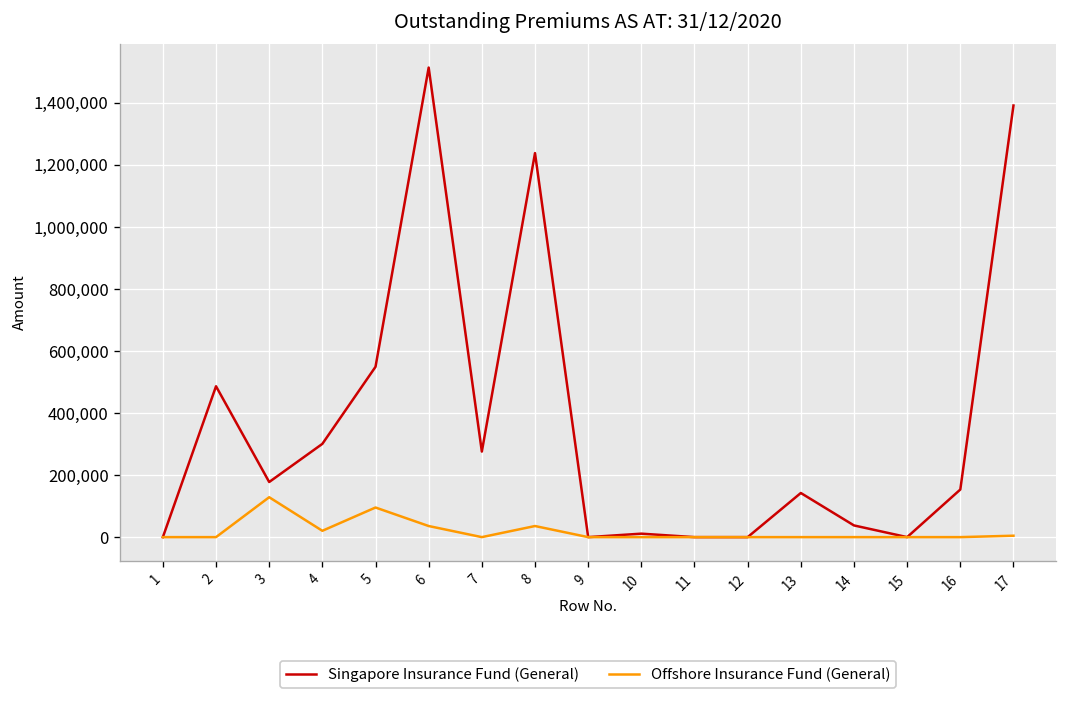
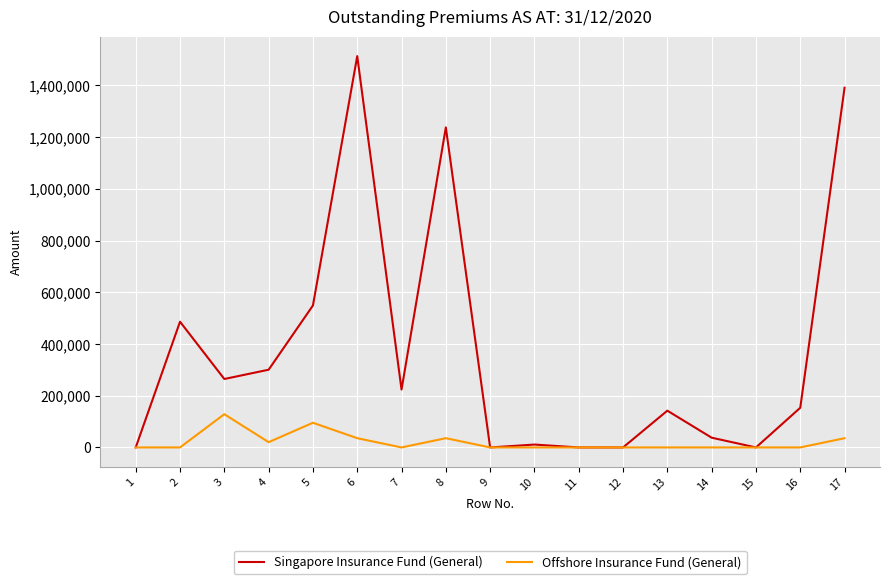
Singapore Insurance Fund (General), 3: 180,000 -> 260,000
Singapore Insurance Fund (General), 7: 280,000 -> 220,000
Offshore Insurance Fund (General), 17: 0 -> 40,000
